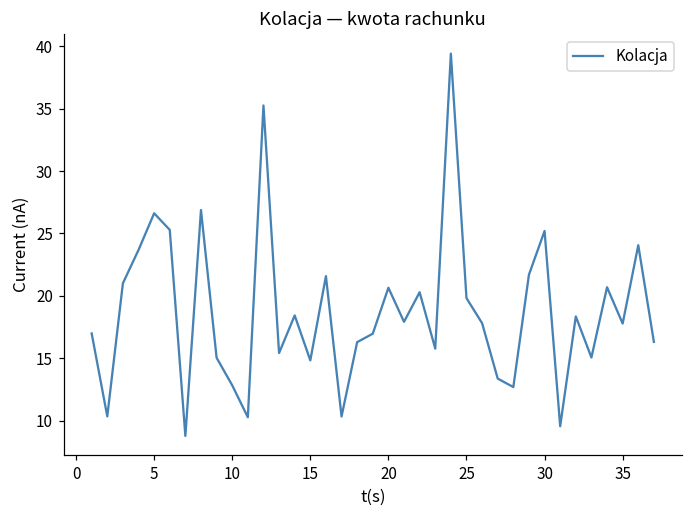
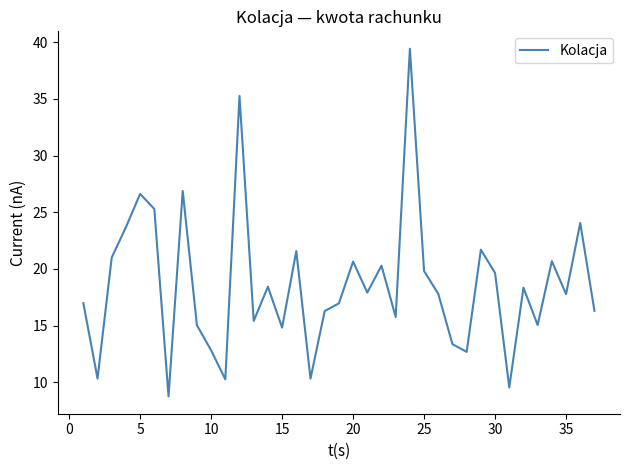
30: 25.2 -> 19.7
